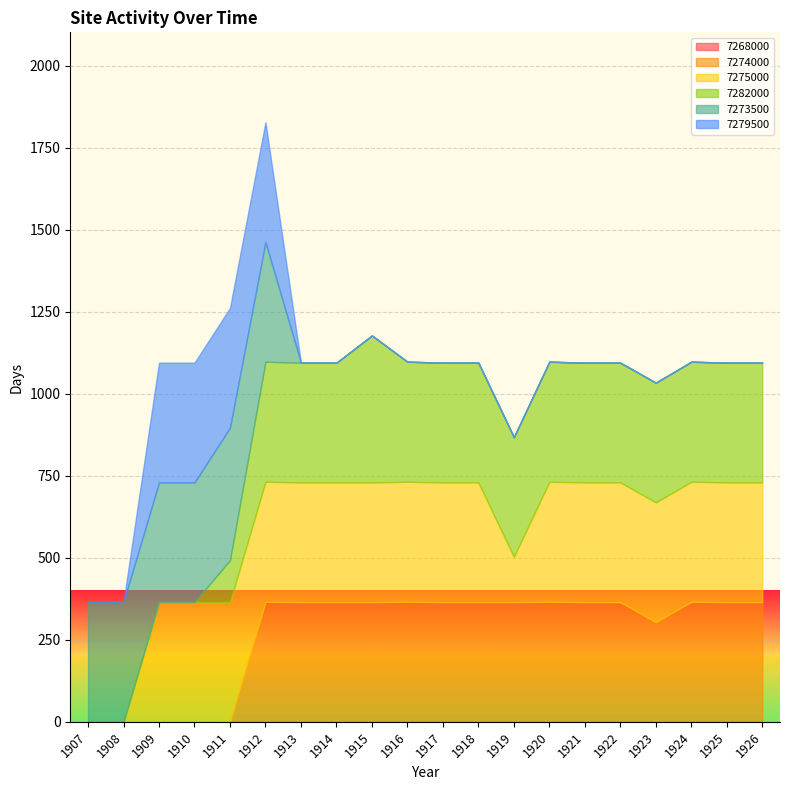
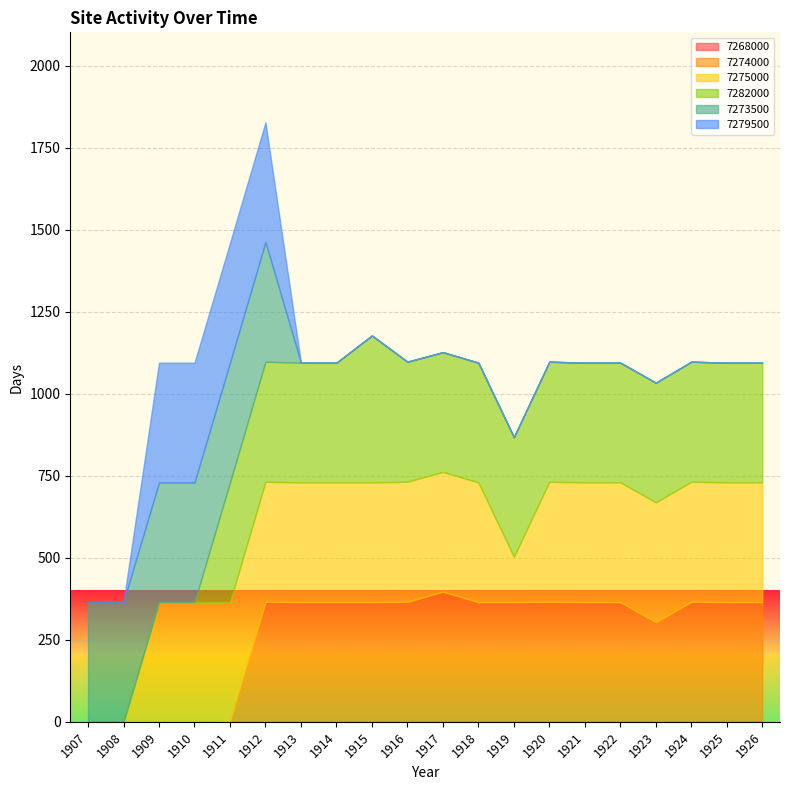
7282000, 1911: 130 -> 370
7273500, 1911: 400 -> 370
7274000, 1917: 370 -> 400
